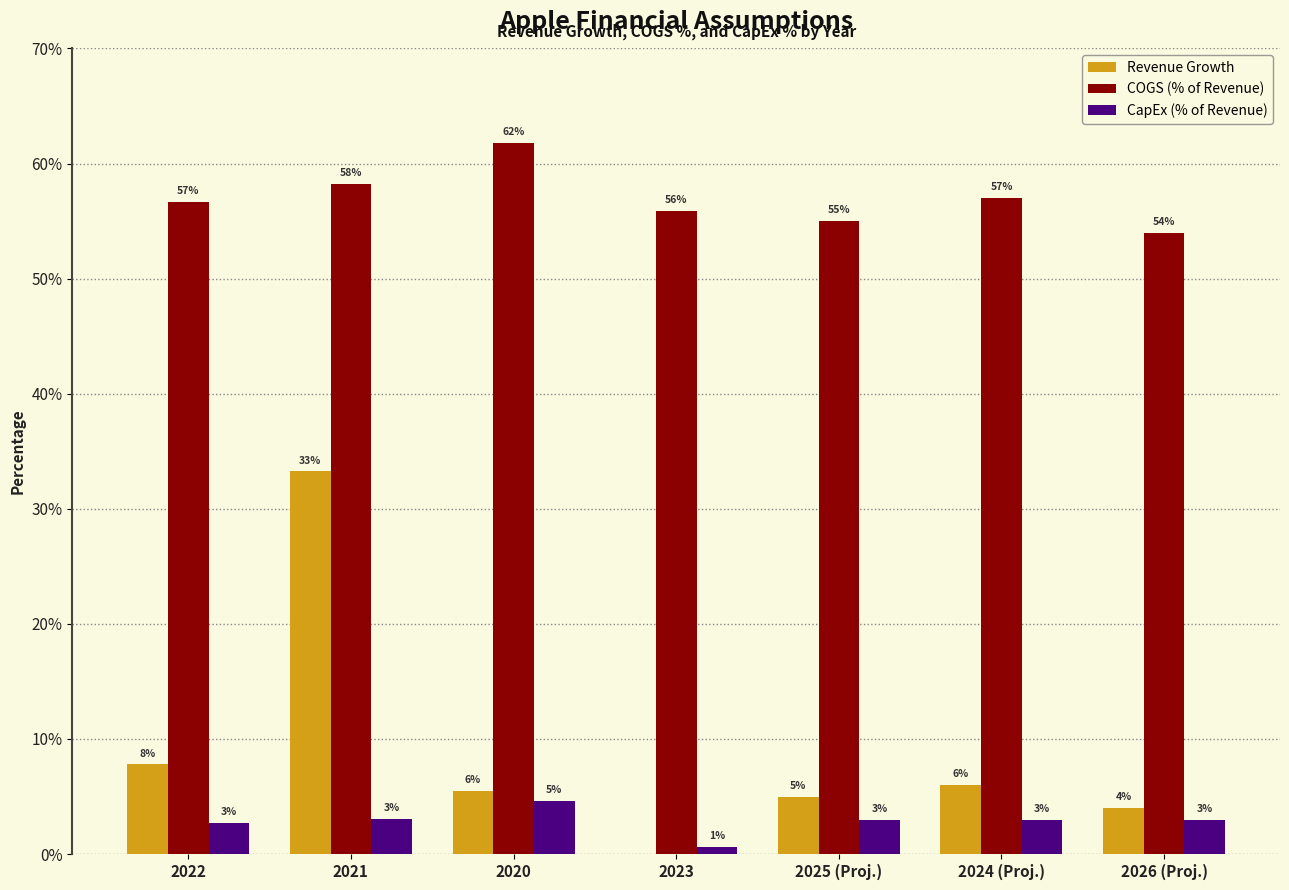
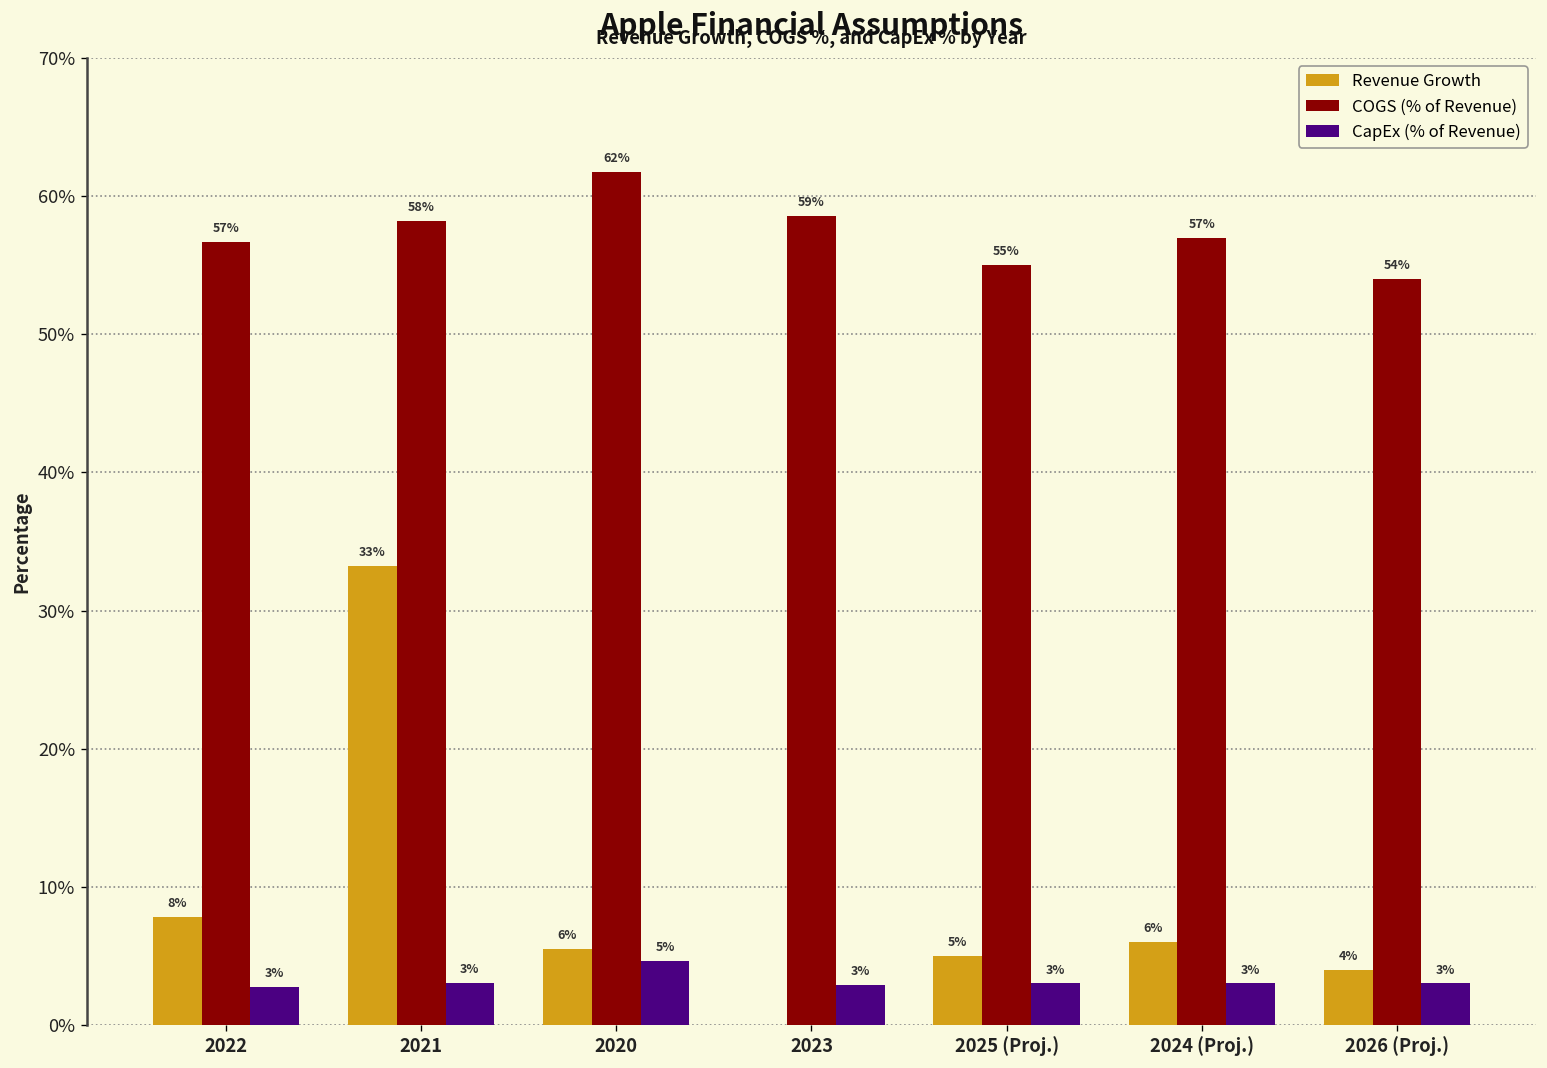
COGS (% of Revenue), 2023: 56% -> 59%
CapEx (% of Revenue), 2023: 1% -> 3%
